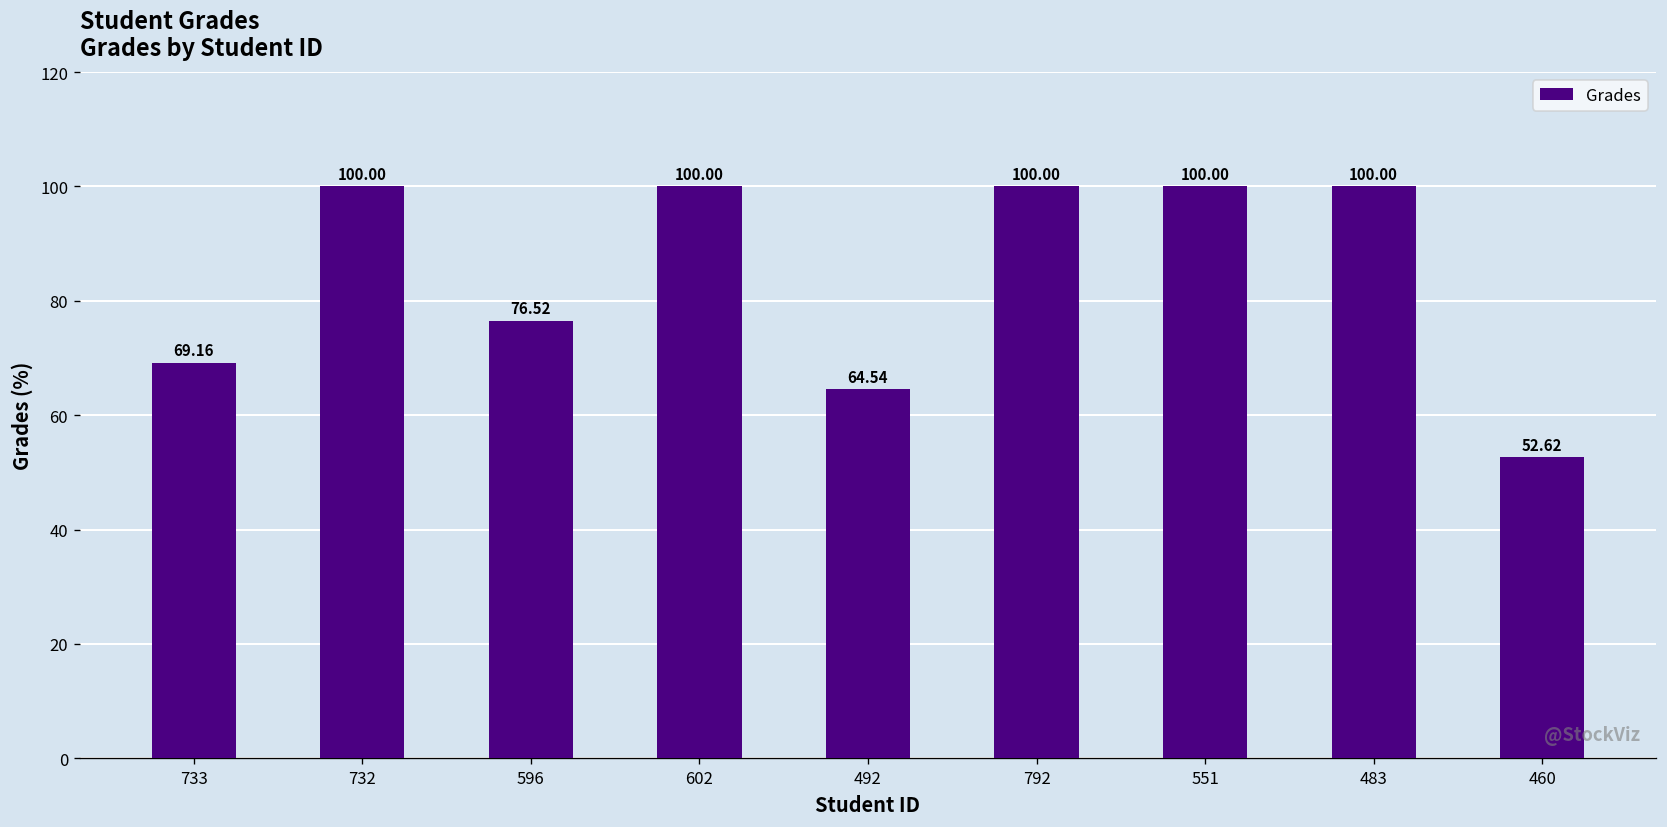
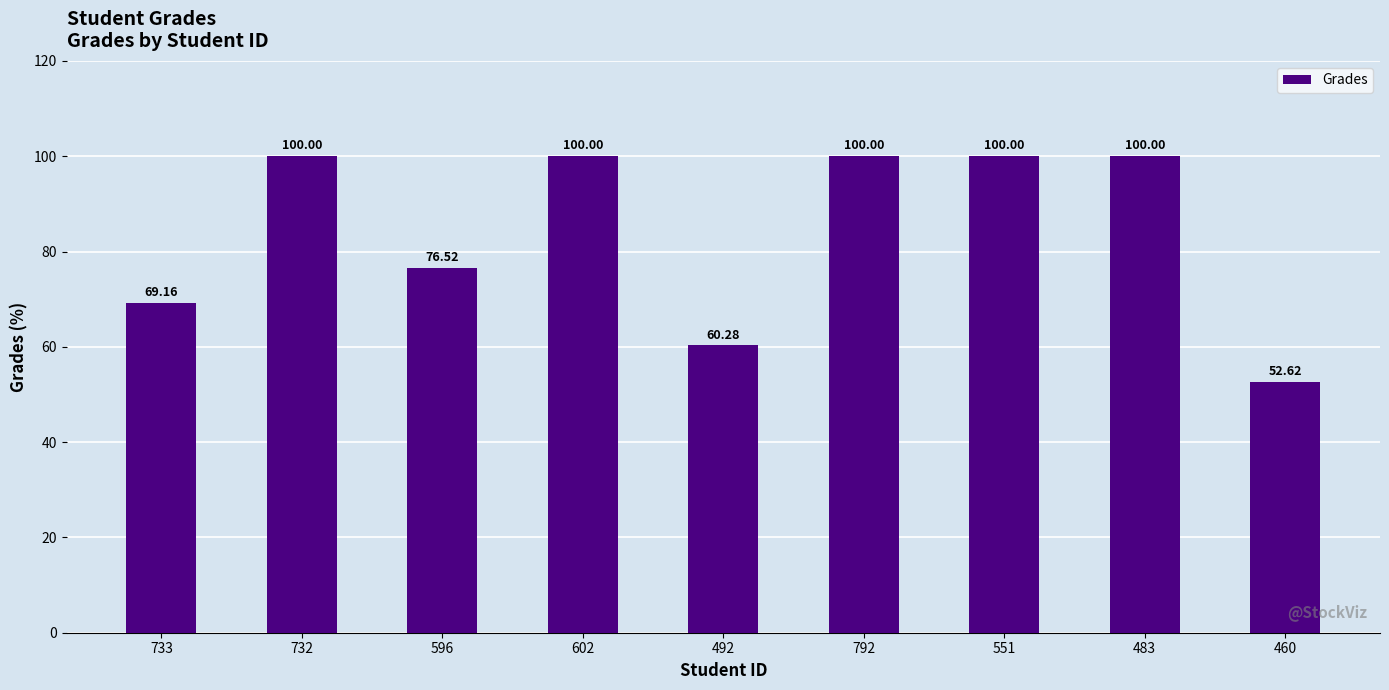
492: 64.54 -> 60.28
